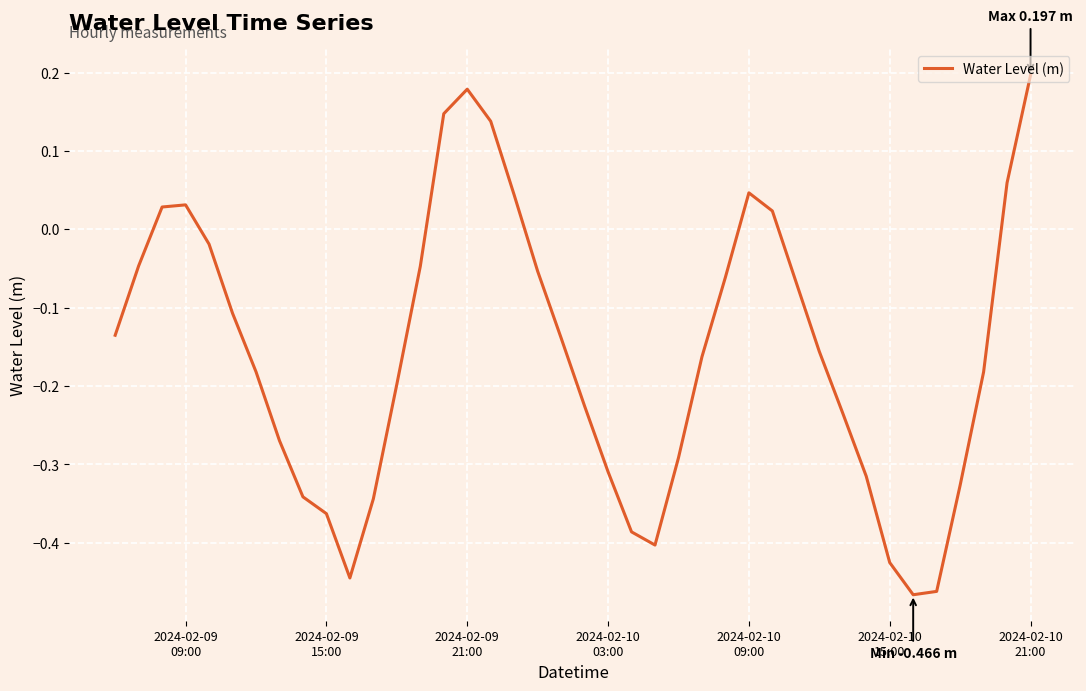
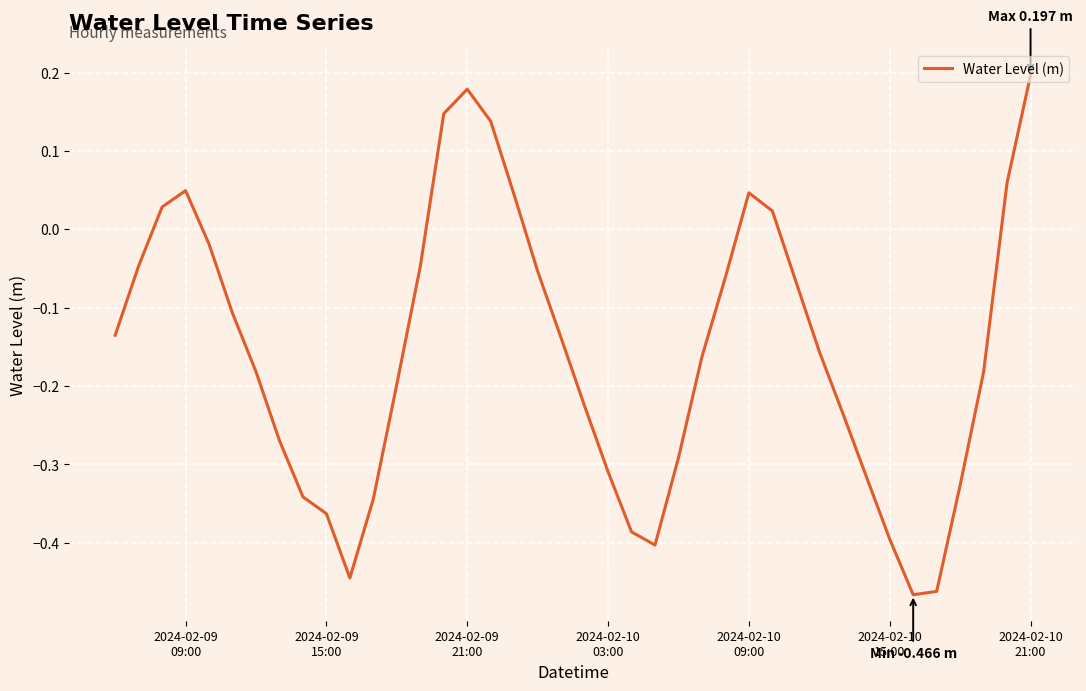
2024-02-09 09:00: 0.03 -> 0.05
2024-02-10 15:00: -0.43 -> -0.40
